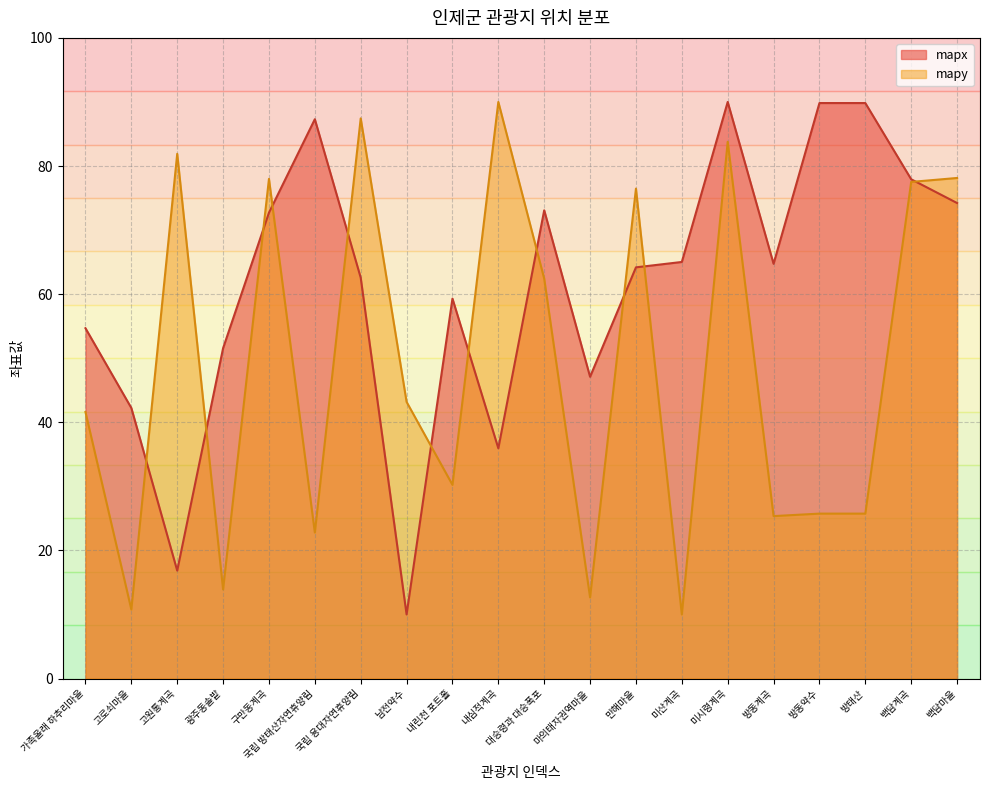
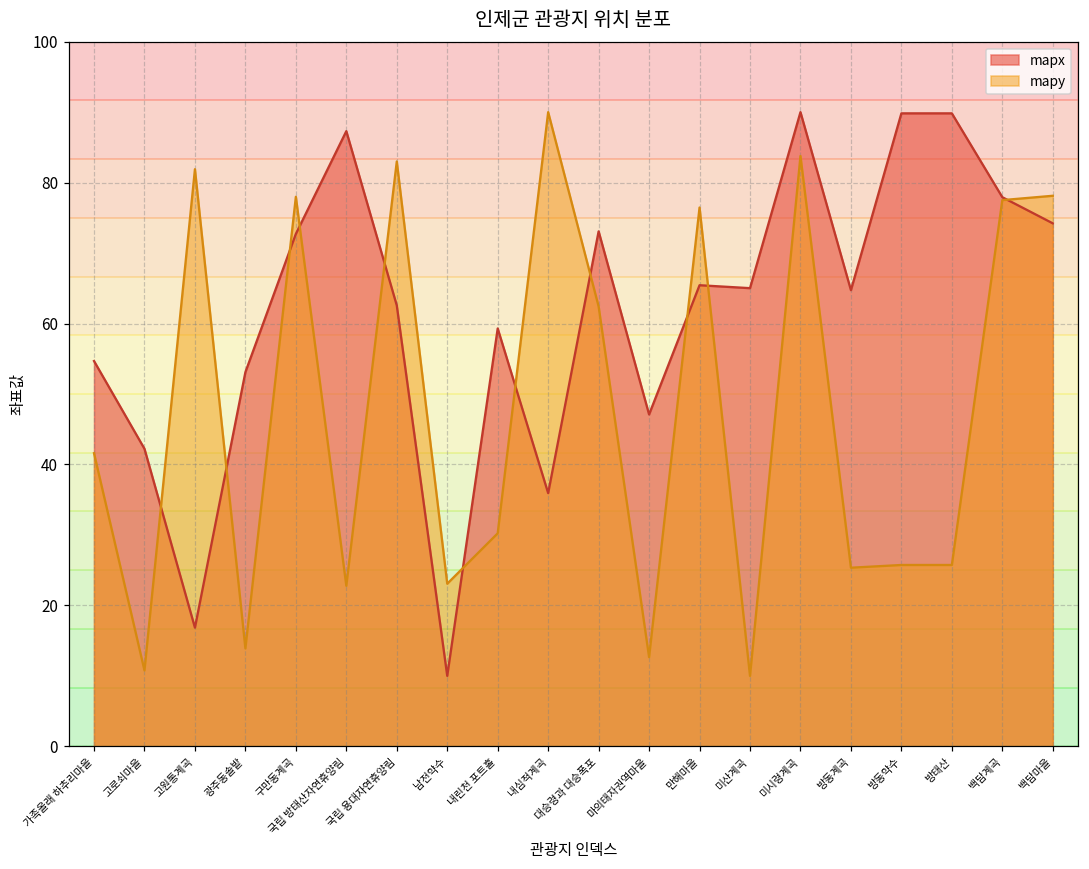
mapx, 광주동솔밭: 52 -> 53
mapy, 국립 용대자연휴양림: 87 -> 83
mapy, 남전약수: 43 -> 23
mapx, 만해마을: 64 -> 65
